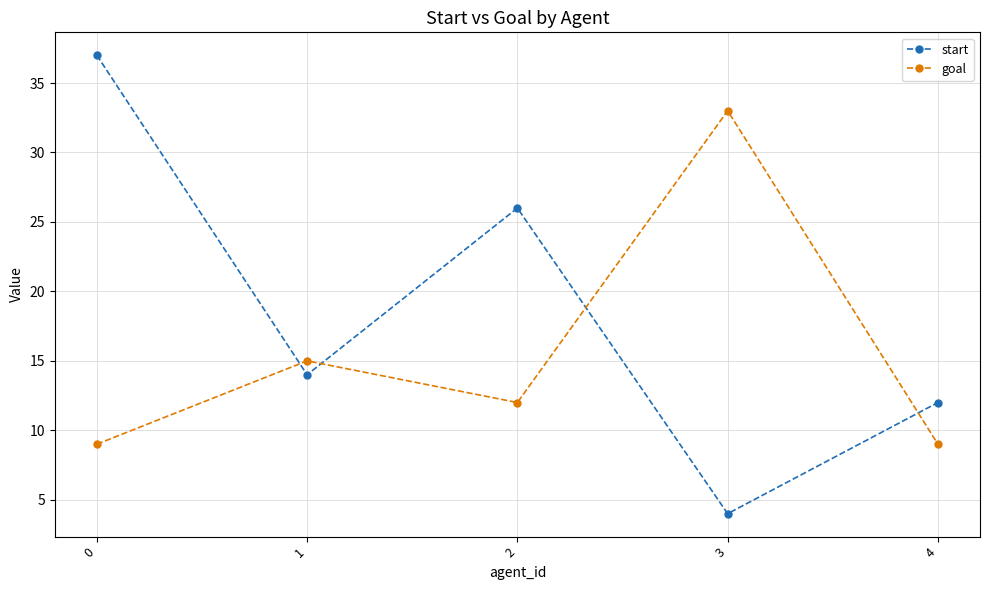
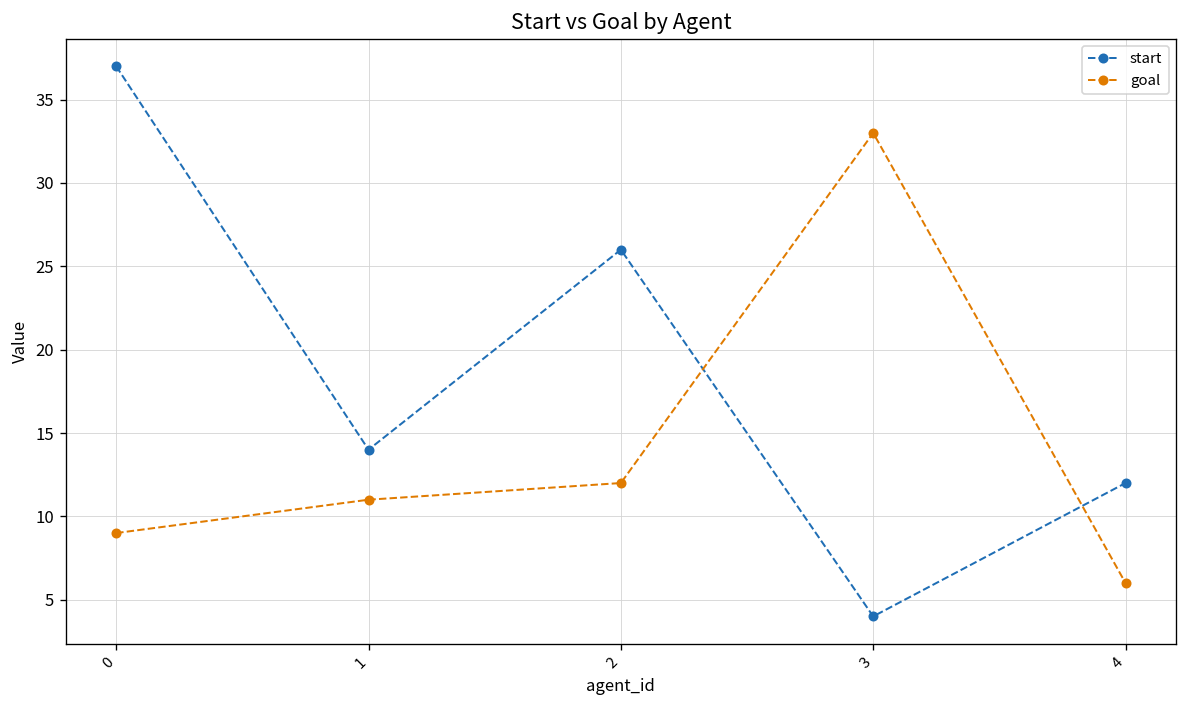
goal, 1: 15 -> 11
goal, 4: 9 -> 6
